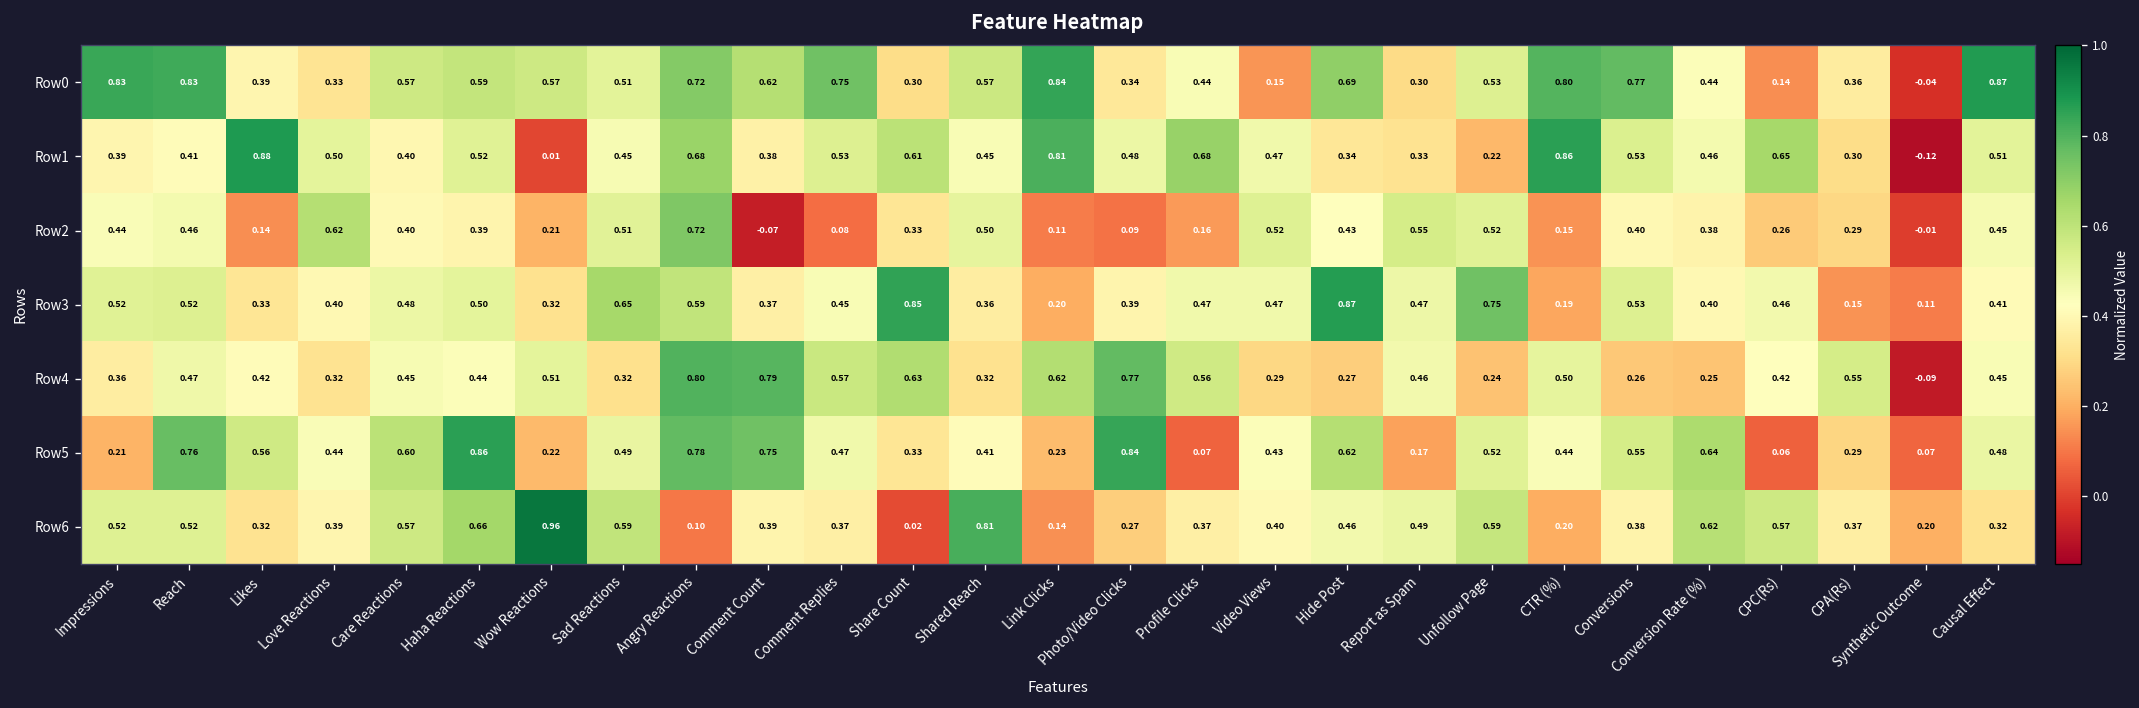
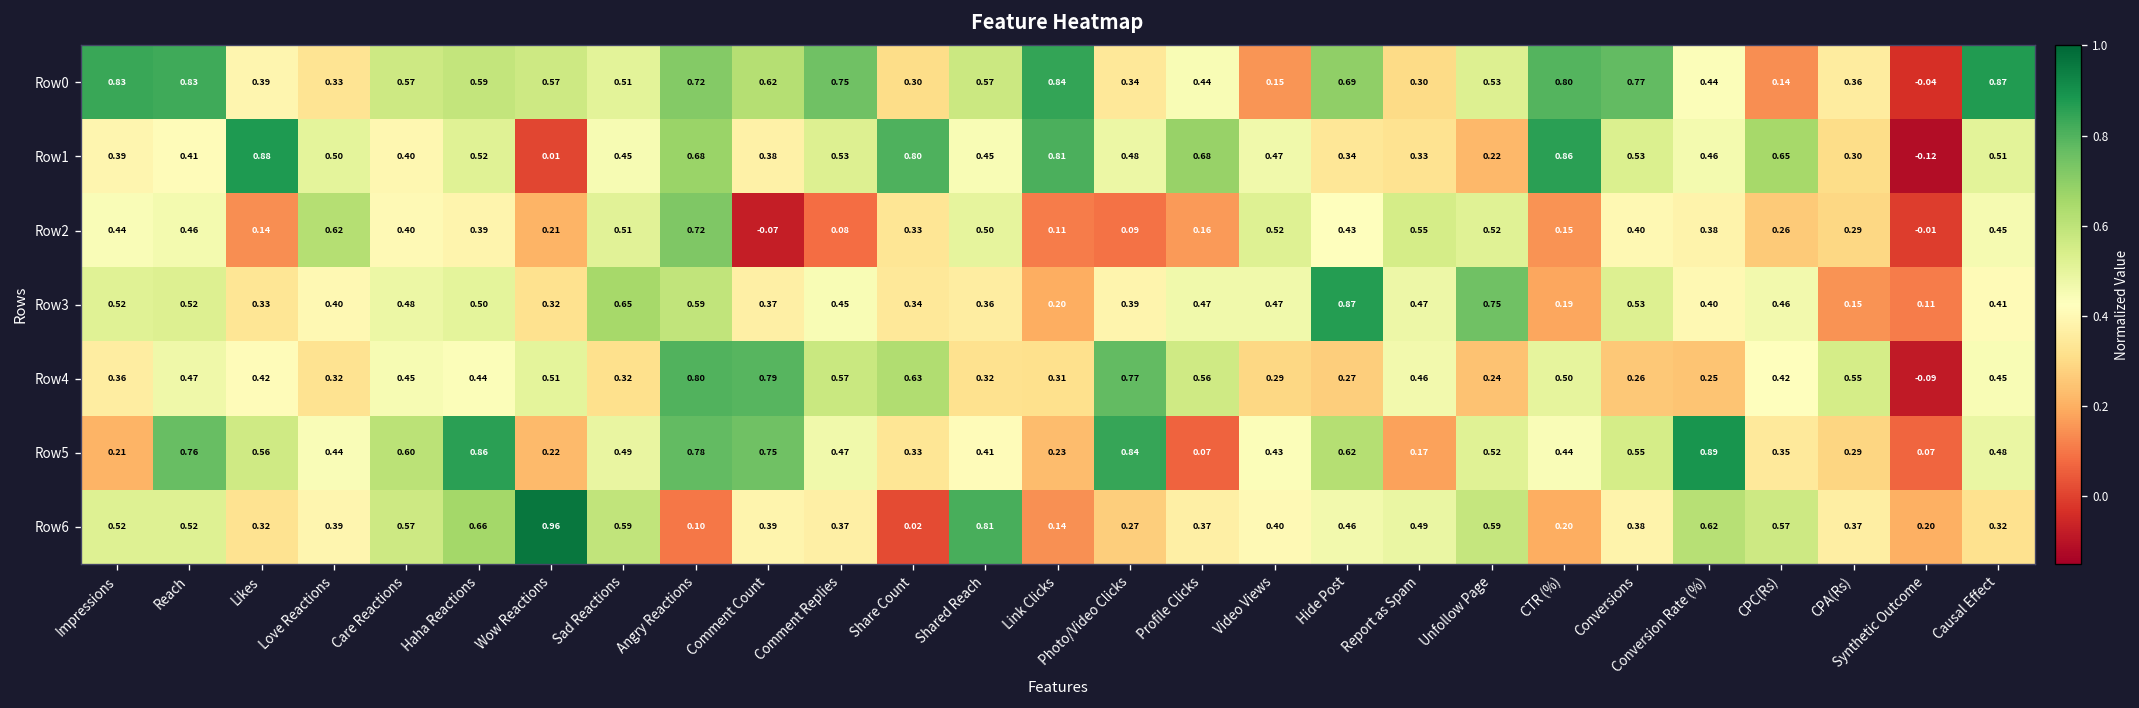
Row1, Share Count: 0.61 -> 0.80
Row3, Share Count: 0.85 -> 0.34
Row4, Link Clicks: 0.62 -> 0.31
Row5, Conversion Rate (%): 0.64 -> 0.89
Row5, CPC(Rs): 0.06 -> 0.35
